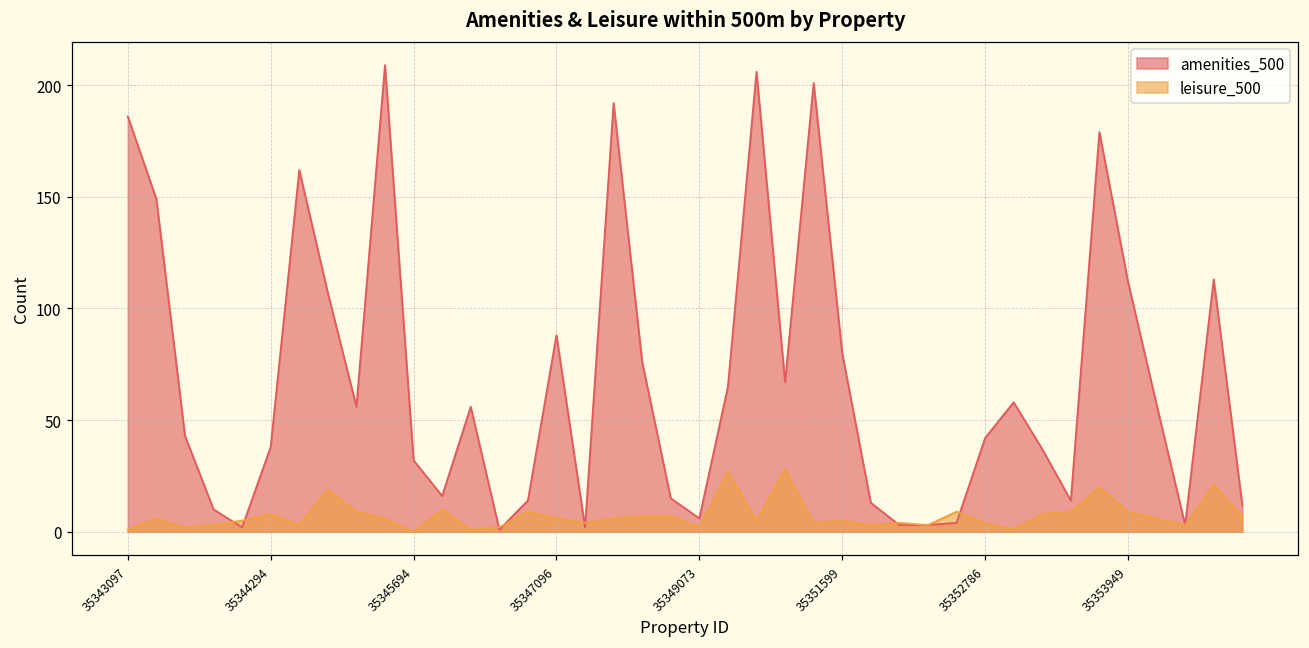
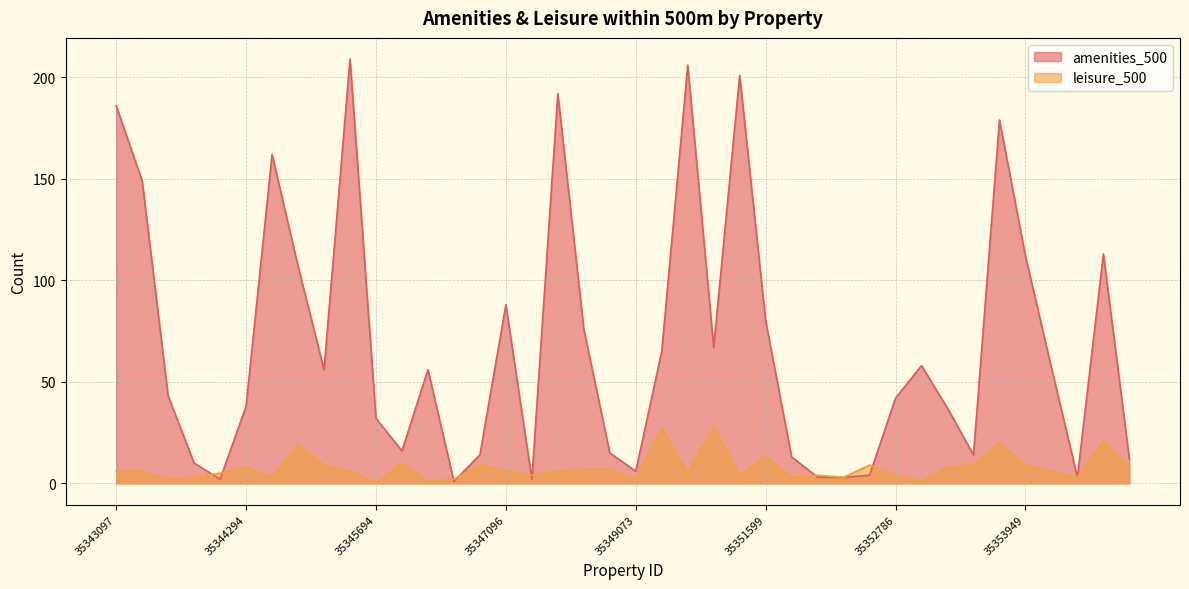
leisure_500, 35343097: 1 -> 6
leisure_500, 35351599: 5 -> 13
